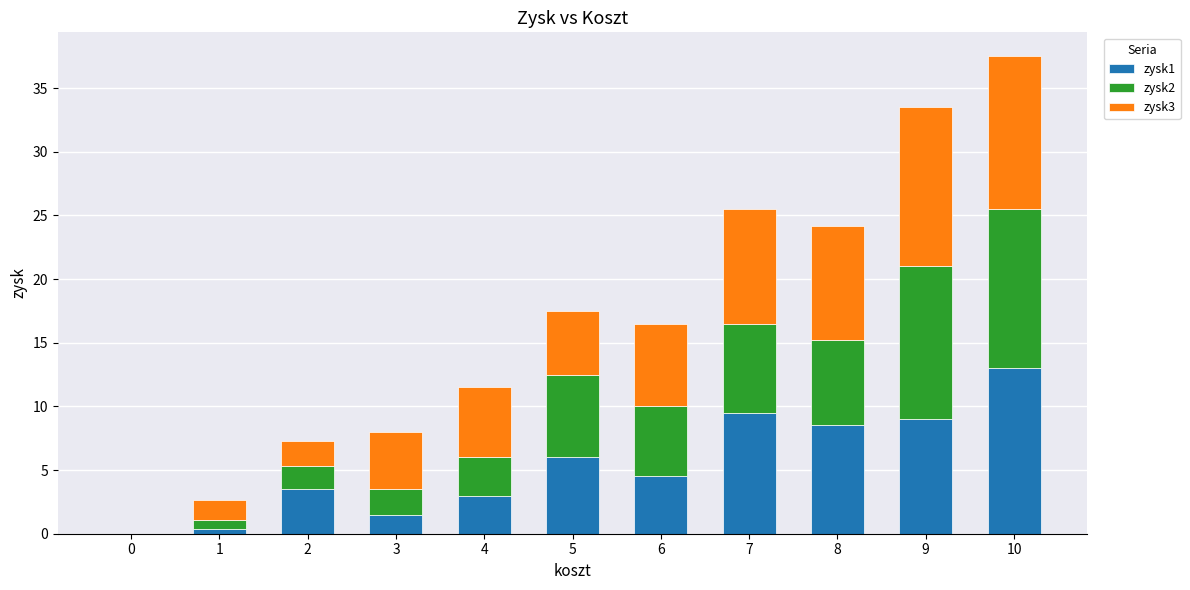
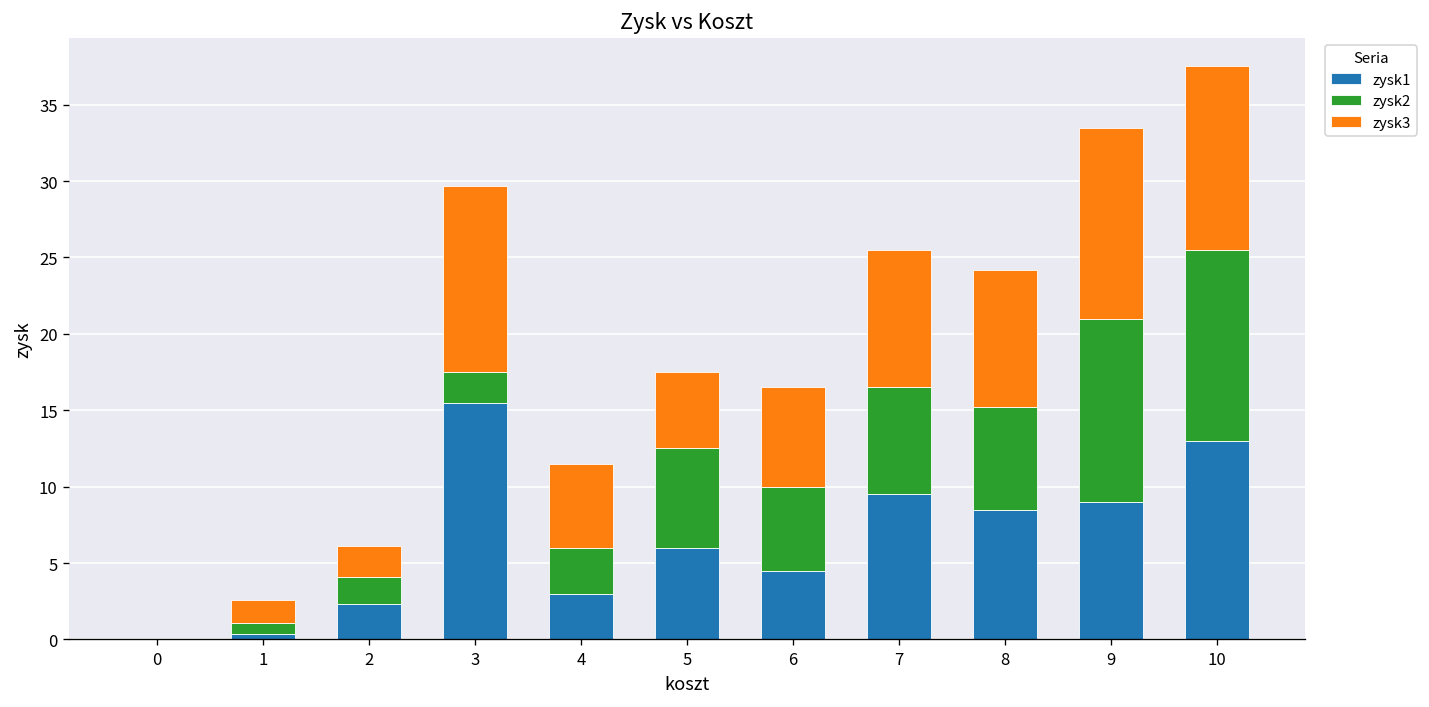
zysk1, 2: 3.5 -> 2.3
zysk1, 3: 1.5 -> 15.5
zysk3, 3: 4.5 -> 12.2
